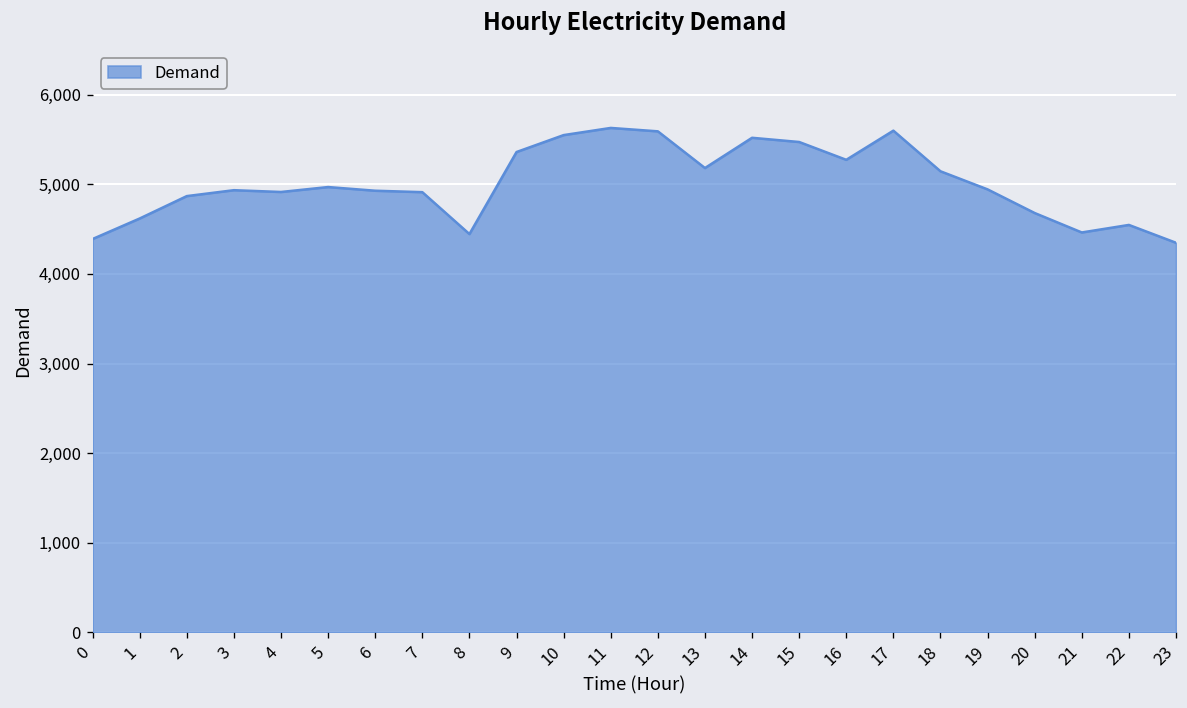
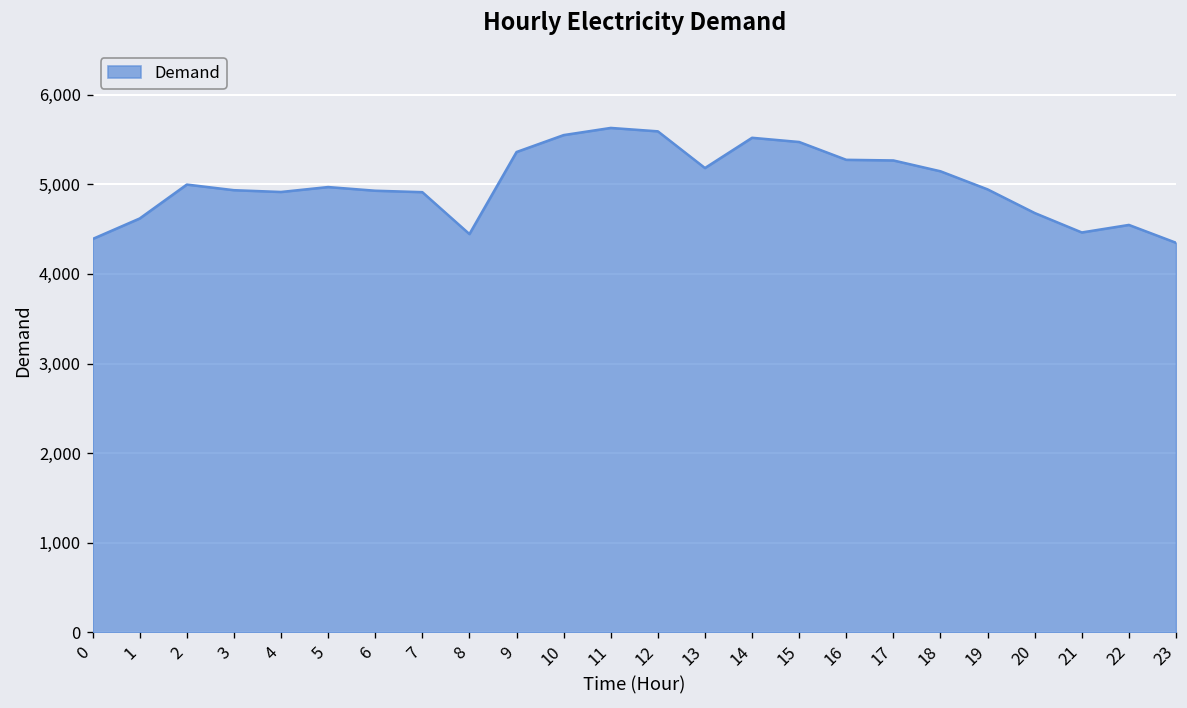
2: 4,900 -> 5,000
17: 5,600 -> 5,300
